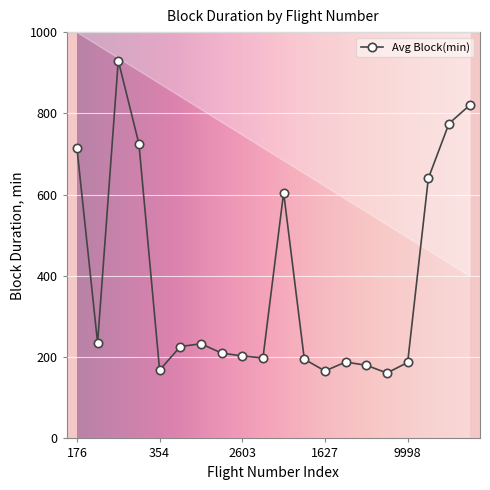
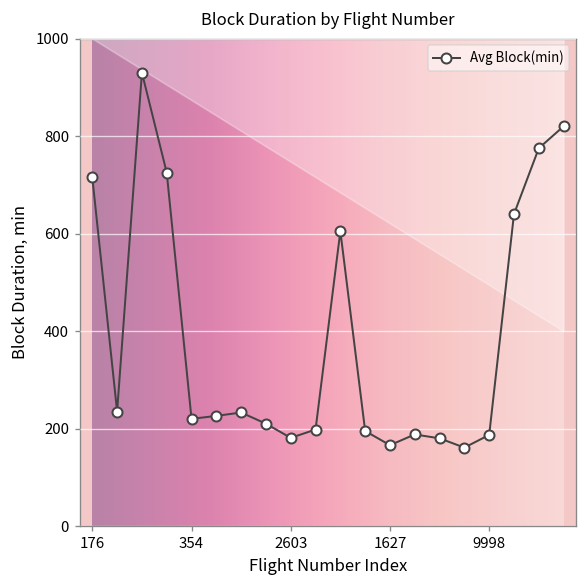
Avg Block(min), 354: 170 -> 220
Avg Block(min), 2603: 200 -> 180
